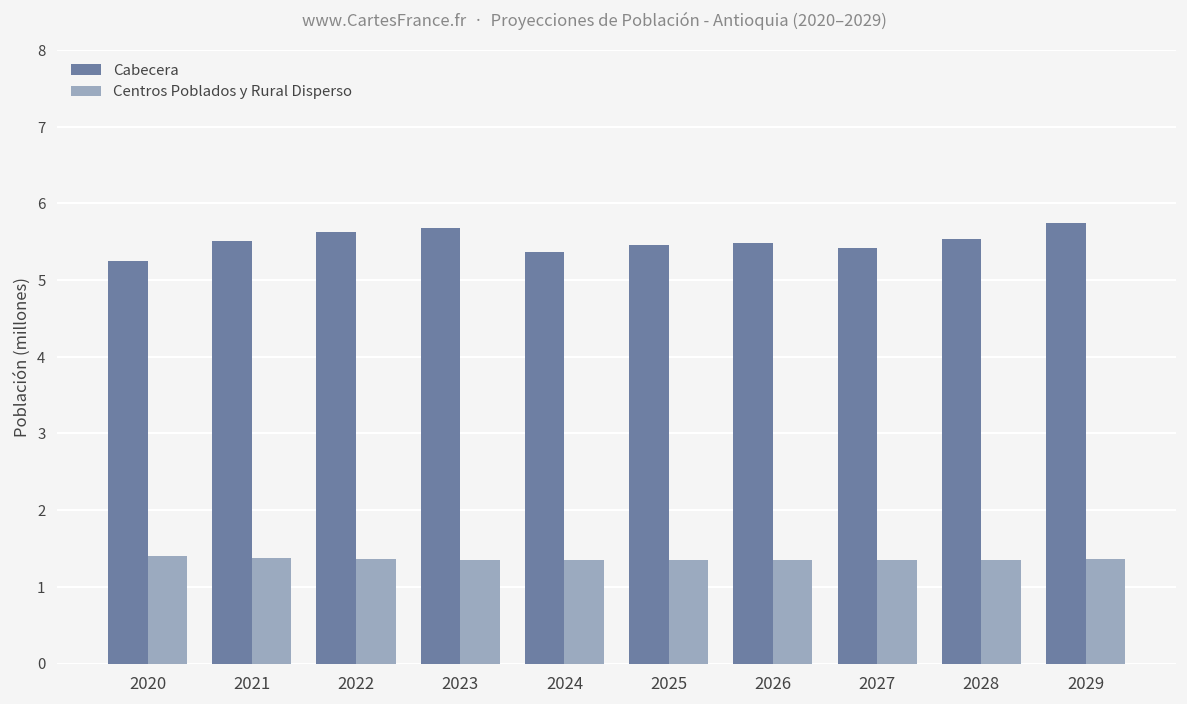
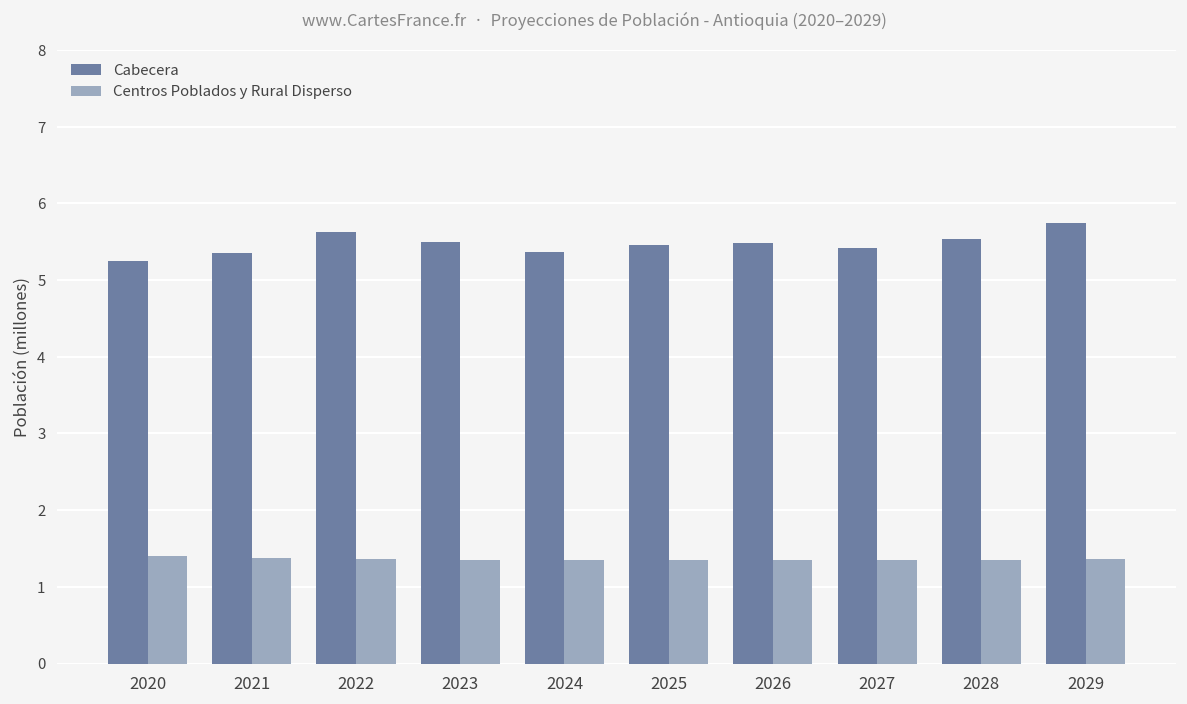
Cabecera, 2021: 5.5 -> 5.4
Cabecera, 2023: 5.7 -> 5.5
